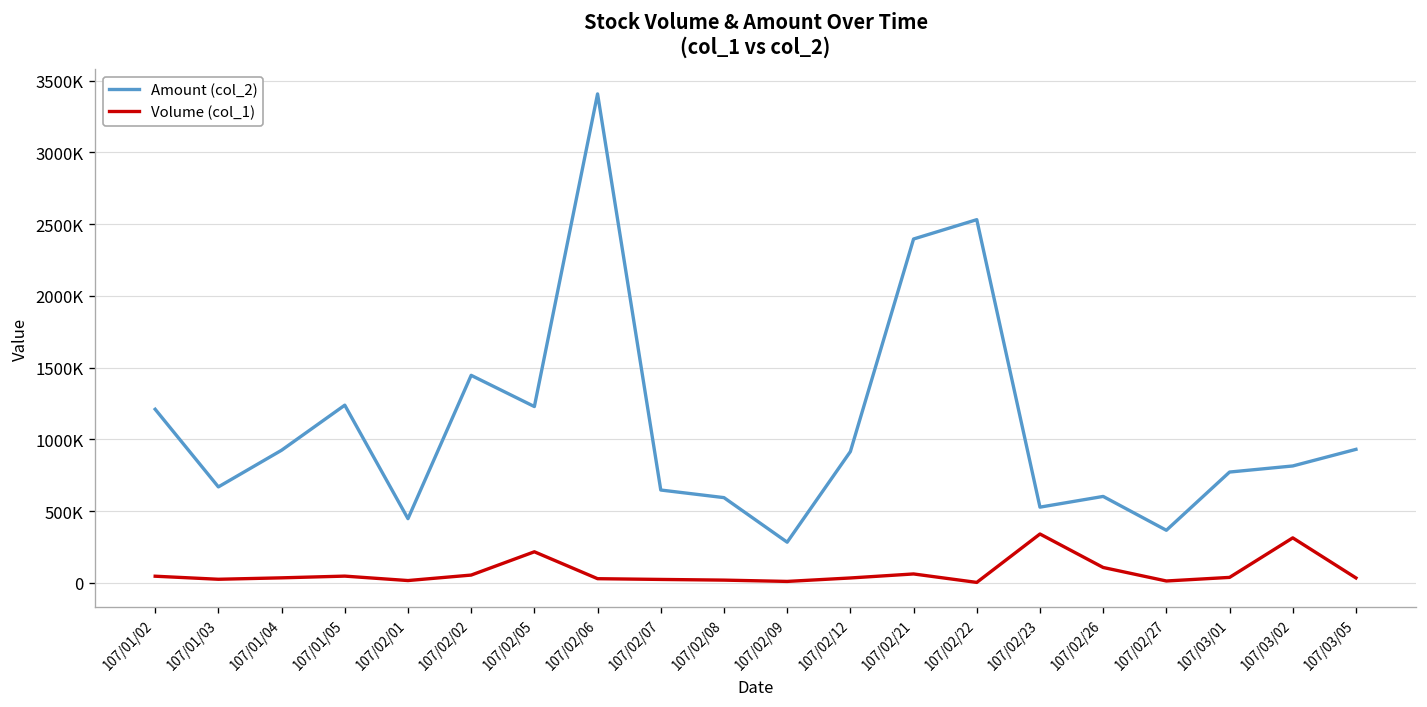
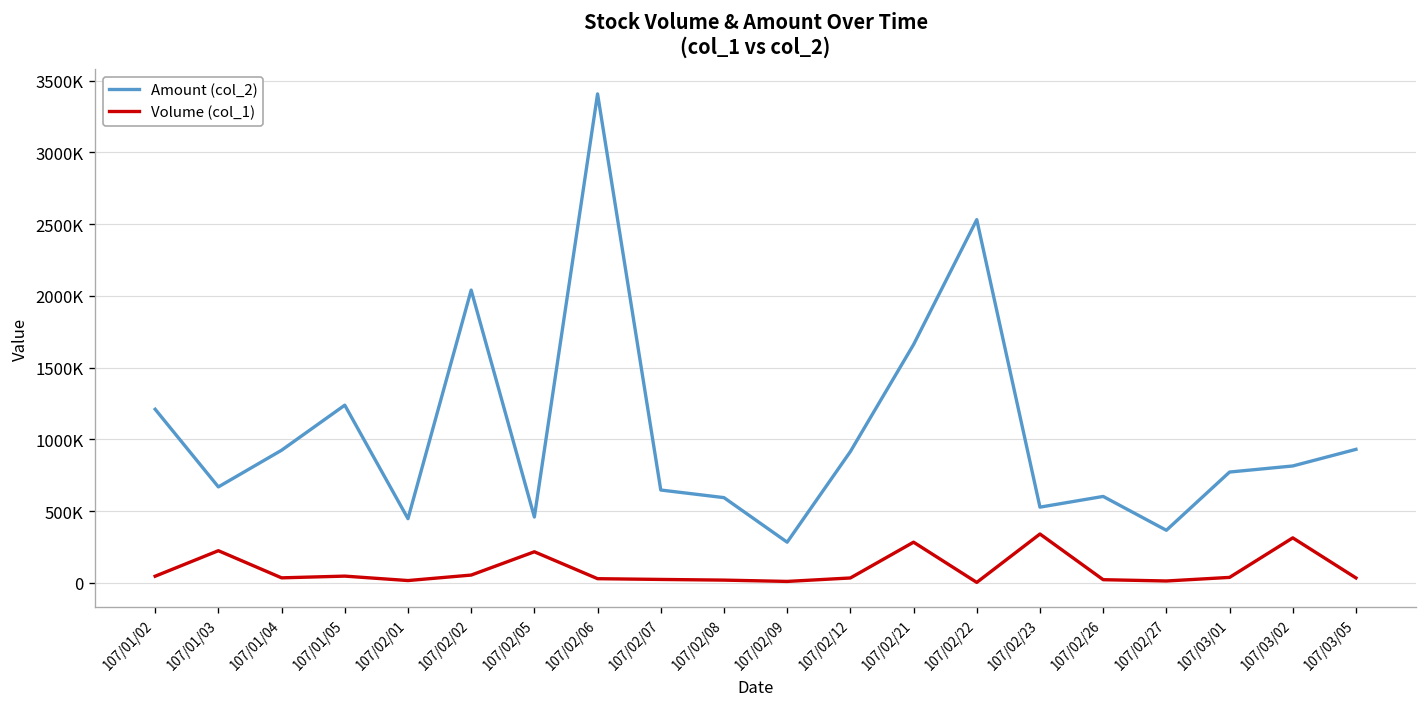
Volume (col_1), 107/01/03: 30000 -> 230000
Amount (col_2), 107/02/02: 1450000 -> 2040000
Amount (col_2), 107/02/05: 1230000 -> 460000
Amount (col_2), 107/02/21: 2400000 -> 1660000
Volume (col_1), 107/02/21: 60000 -> 280000
Volume (col_1), 107/02/26: 110000 -> 20000
